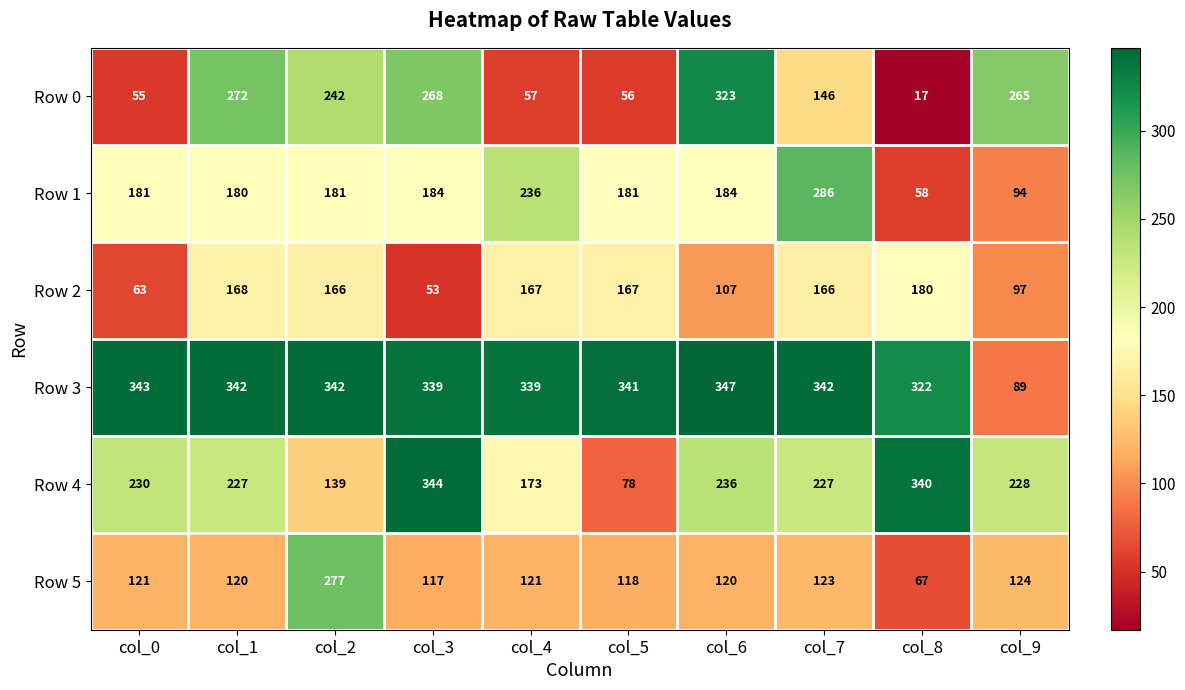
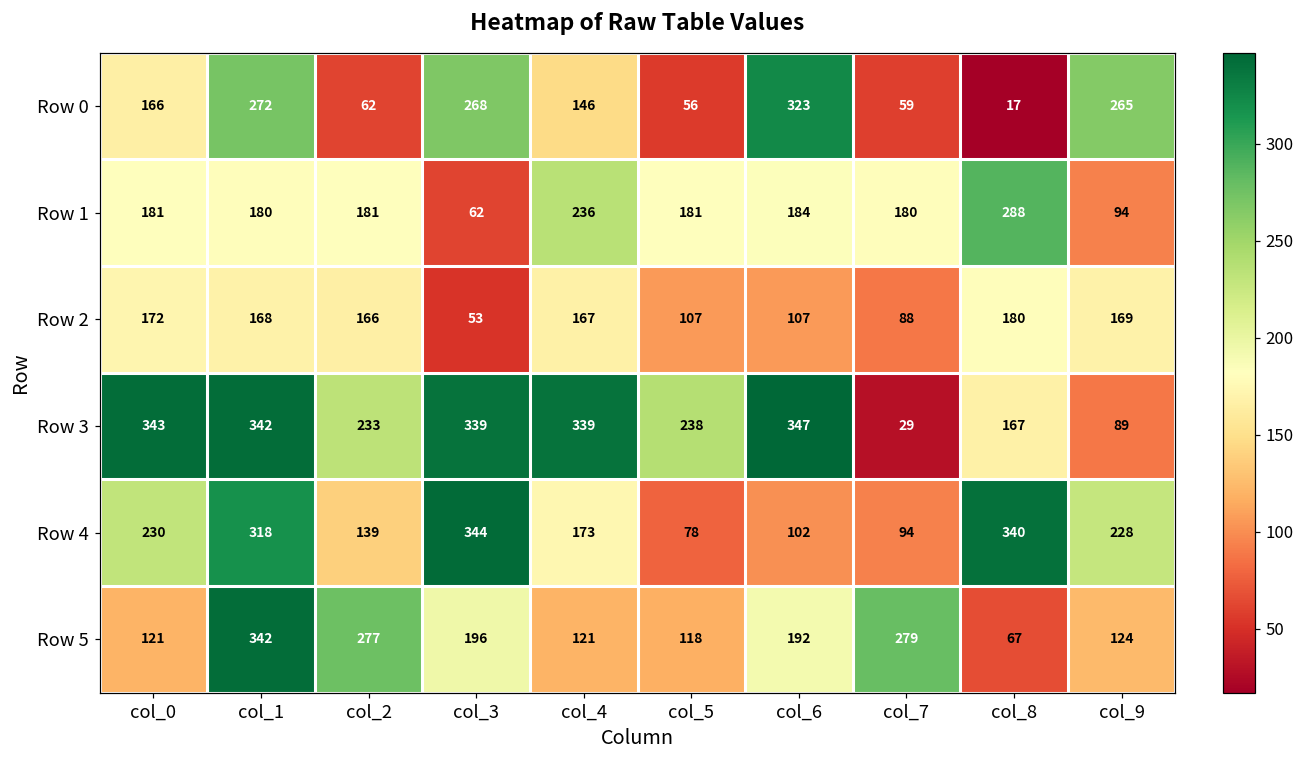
Row 0, col_0: 55 -> 166
Row 0, col_2: 242 -> 62
Row 0, col_4: 57 -> 146
Row 0, col_7: 146 -> 59
Row 1, col_3: 184 -> 62
Row 1, col_7: 286 -> 180
Row 1, col_8: 58 -> 288
Row 2, col_0: 63 -> 172
Row 2, col_5: 167 -> 107
Row 2, col_7: 166 -> 88
Row 2, col_9: 97 -> 169
Row 3, col_2: 342 -> 233
Row 3, col_5: 341 -> 238
Row 3, col_7: 342 -> 29
Row 3, col_8: 322 -> 167
Row 4, col_1: 227 -> 318
Row 4, col_6: 236 -> 102
Row 4, col_7: 227 -> 94
Row 5, col_1: 120 -> 342
Row 5, col_3: 117 -> 196
Row 5, col_6: 120 -> 192
Row 5, col_7: 123 -> 279
